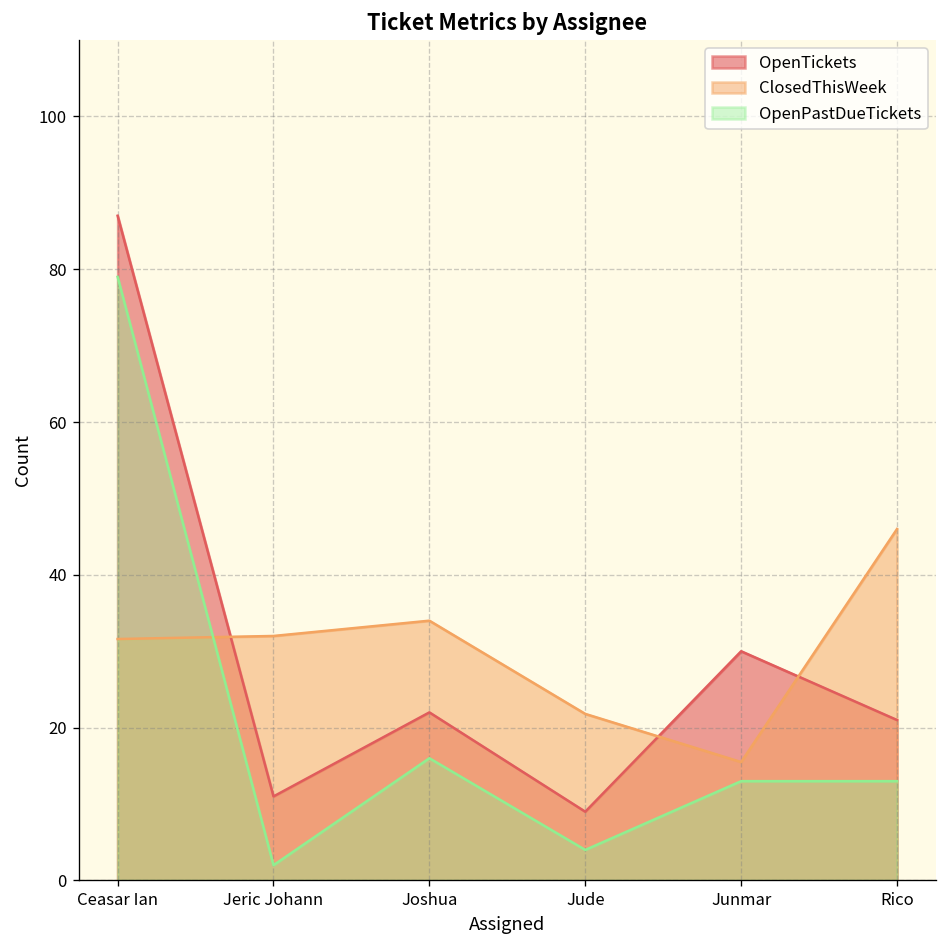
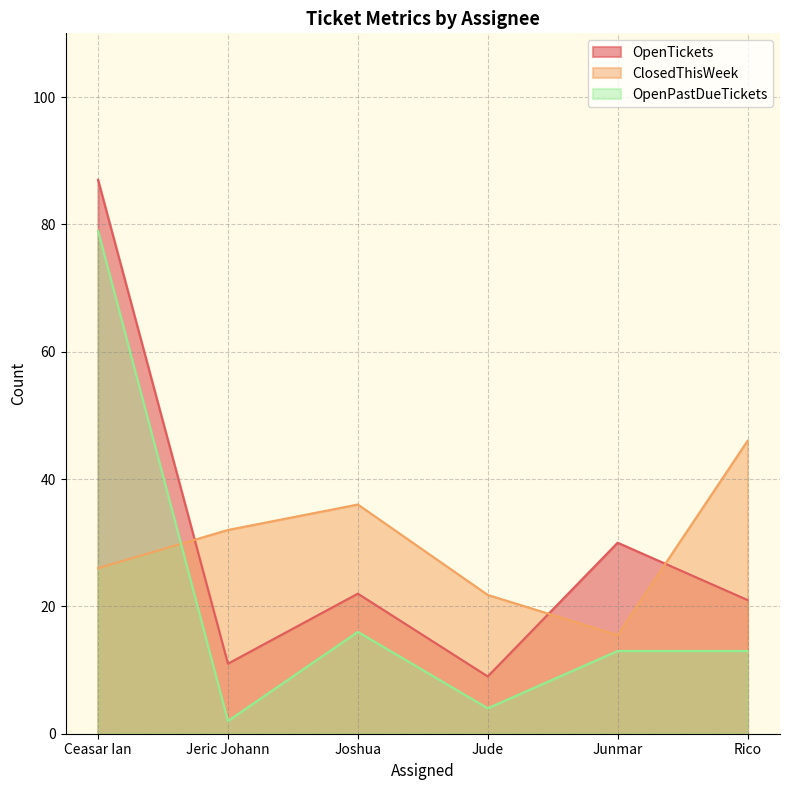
ClosedThisWeek, Ceasar Ian: 32 -> 26
ClosedThisWeek, Joshua: 34 -> 36
